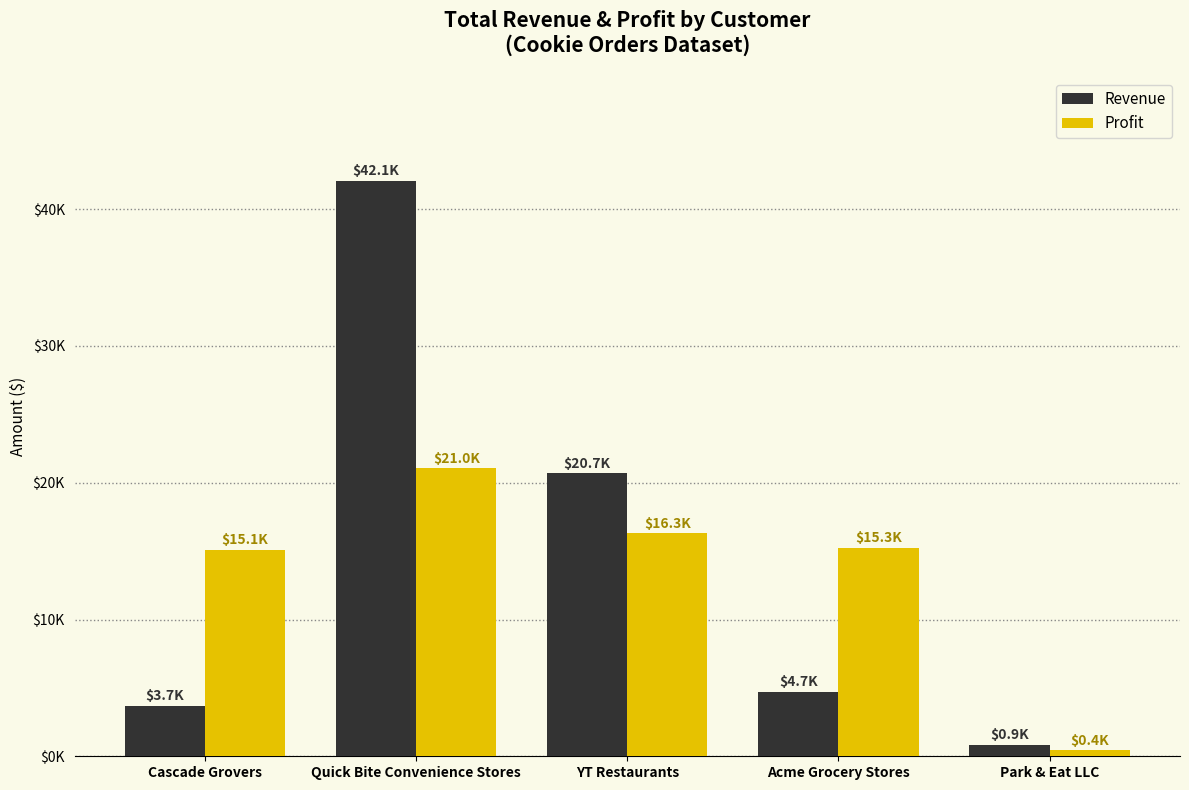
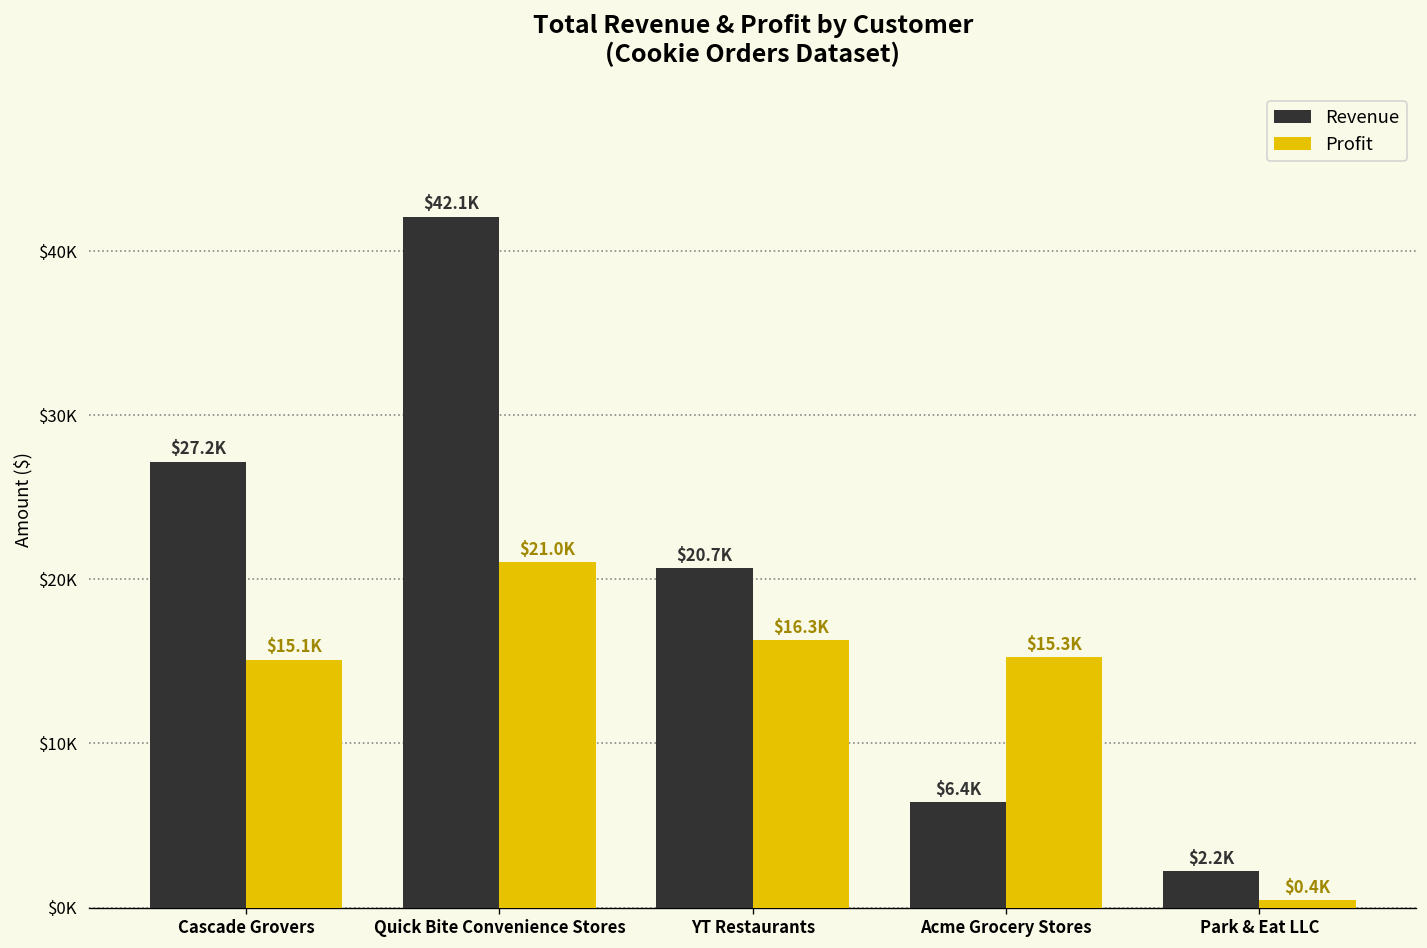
Revenue, Cascade Grovers: $3.7K -> $27.2K
Revenue, Acme Grocery Stores: $4.7K -> $6.4K
Revenue, Park & Eat LLC: $0.9K -> $2.2K
